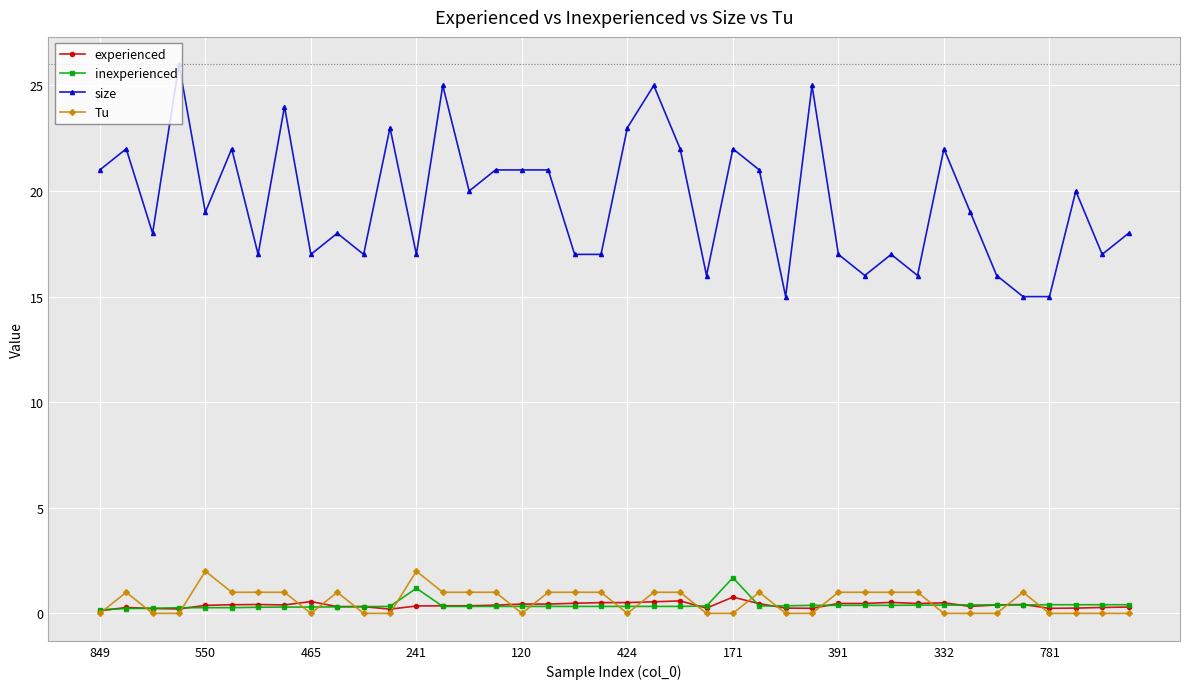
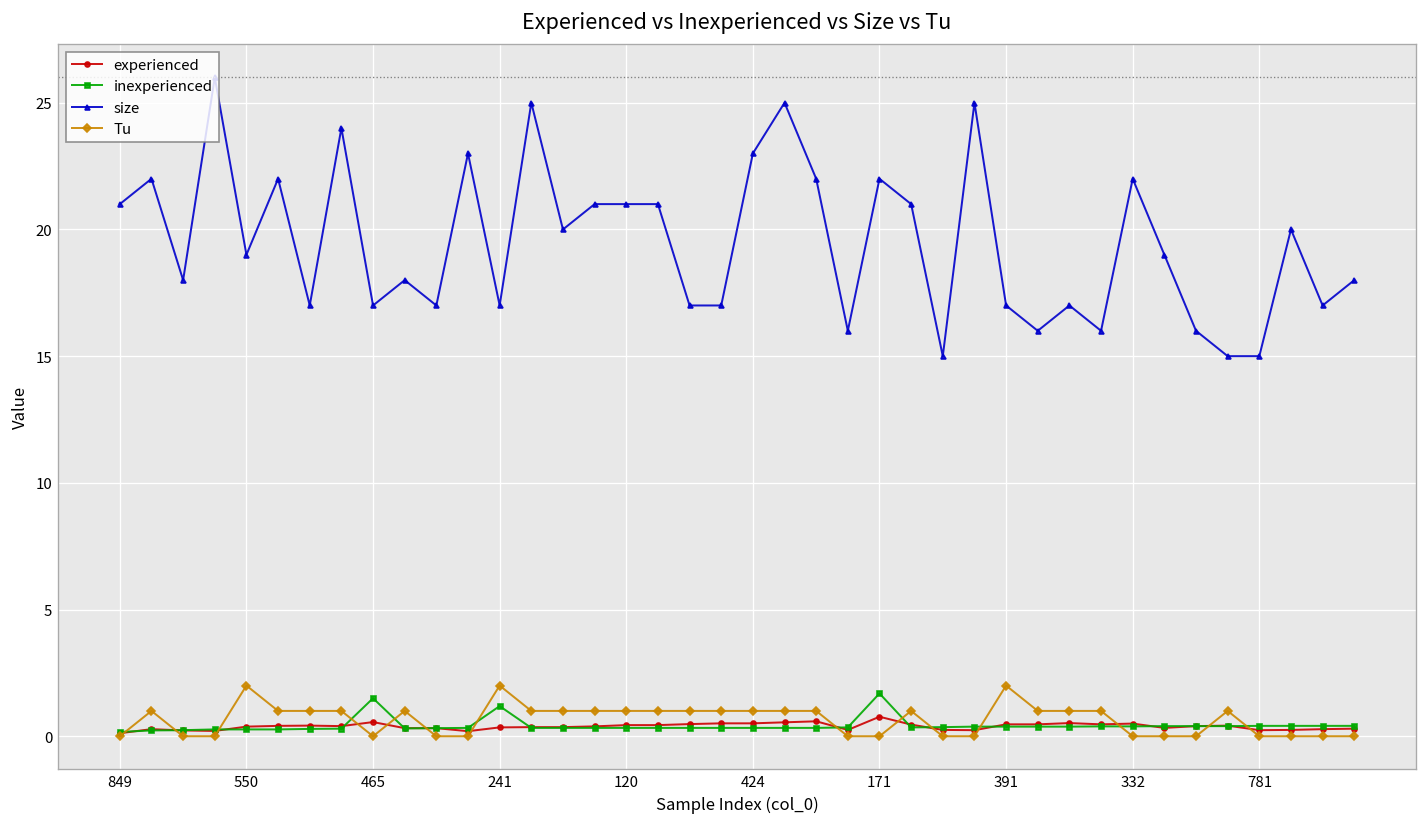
inexperienced, 465: 0.3 -> 1.5
Tu, 120: 0 -> 1
Tu, 424: 0 -> 1
Tu, 391: 1 -> 2
